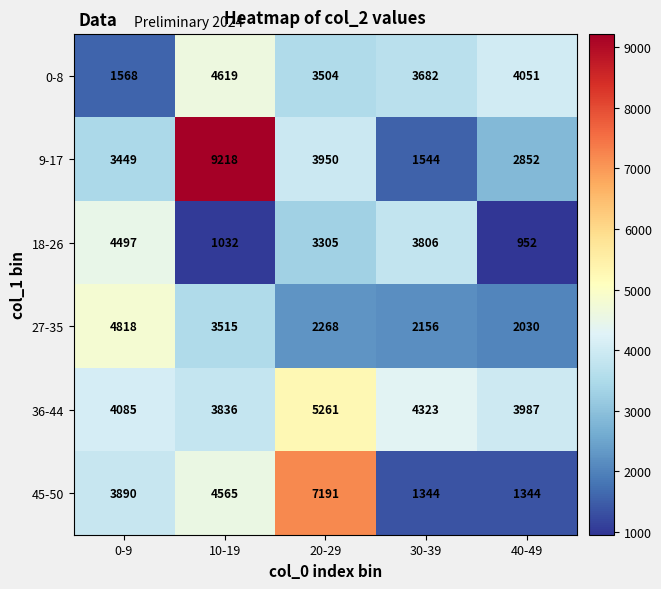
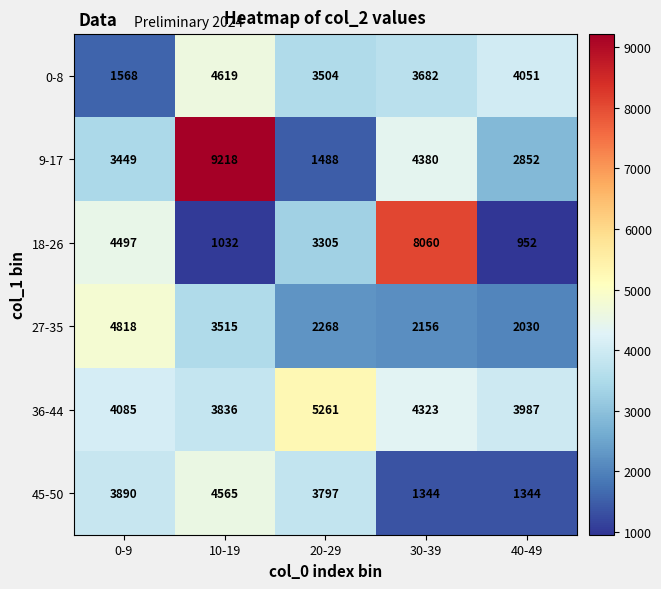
9-17, 20-29: 3950 -> 1488
9-17, 30-39: 1544 -> 4380
18-26, 30-39: 3806 -> 8060
45-50, 20-29: 7191 -> 3797
